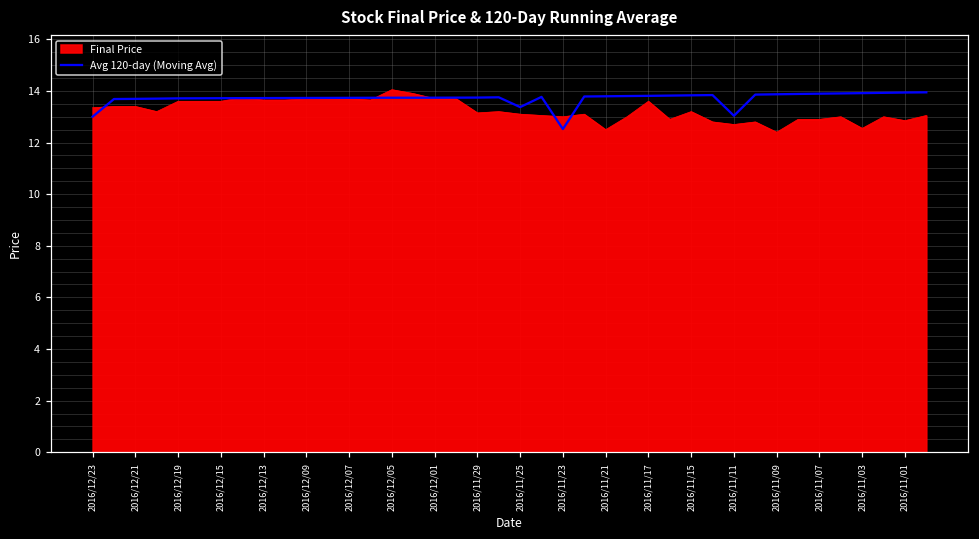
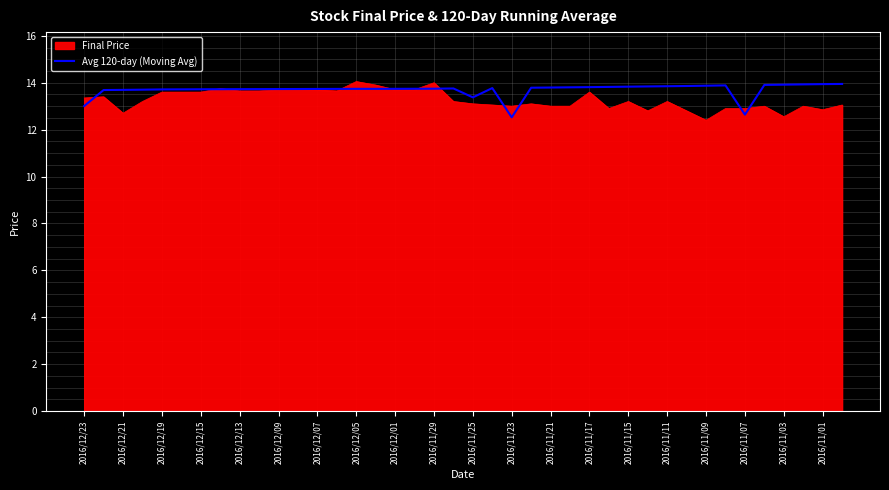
Final Price, 2016/12/21: 13.4 -> 12.7
Final Price, 2016/11/29: 13.2 -> 14.0
Final Price, 2016/11/21: 12.5 -> 13.0
Final Price, 2016/11/11: 12.7 -> 13.2
Avg 120-day (Moving Avg), 2016/11/11: 13.0 -> 13.9
Avg 120-day (Moving Avg), 2016/11/07: 13.9 -> 12.6
